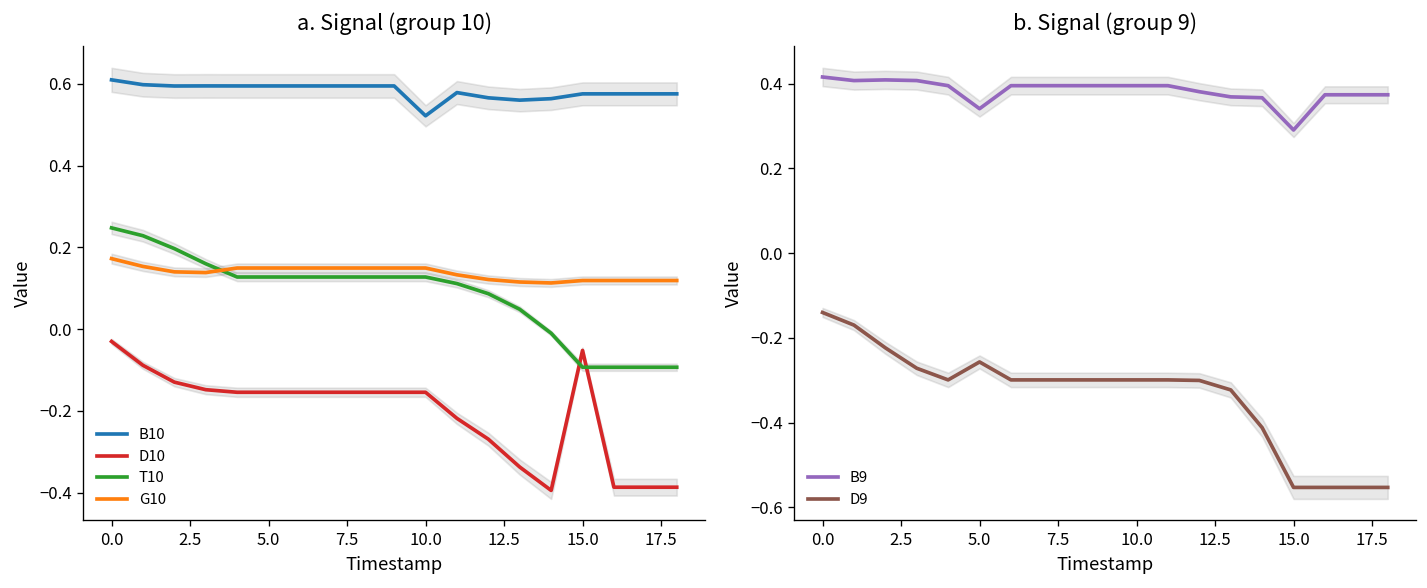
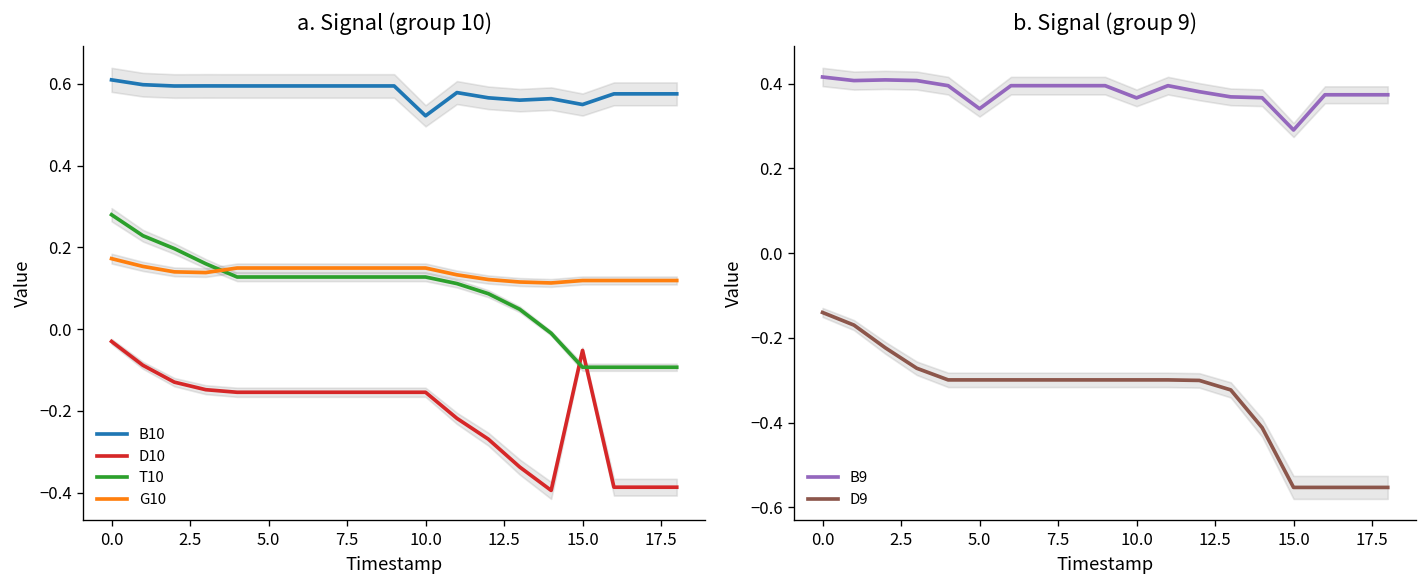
a. Signal (group 10), T10, 0.0: 0.25 -> 0.28
a. Signal (group 10), B10, 15.0: 0.58 -> 0.55
b. Signal (group 9), D9, 5.0: -0.26 -> -0.30
b. Signal (group 9), B9, 10.0: 0.39 -> 0.37
